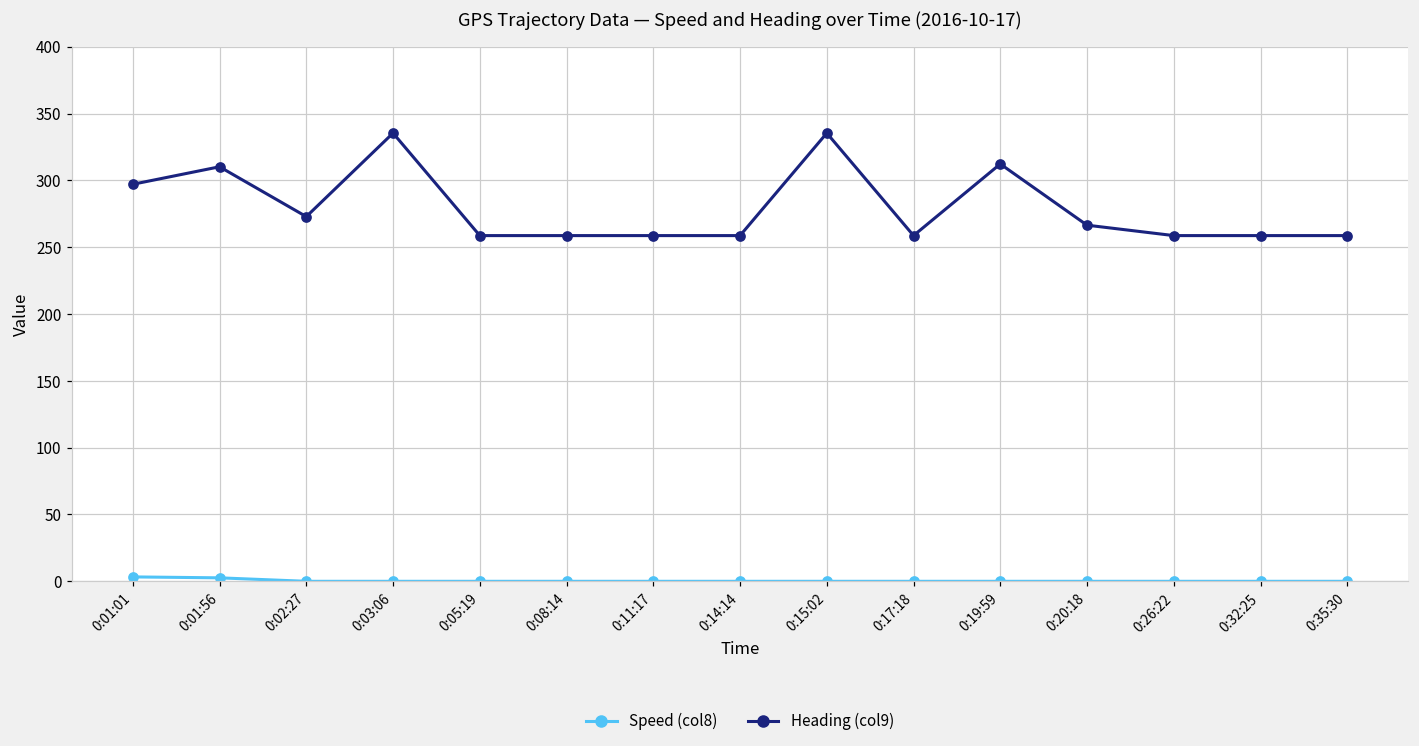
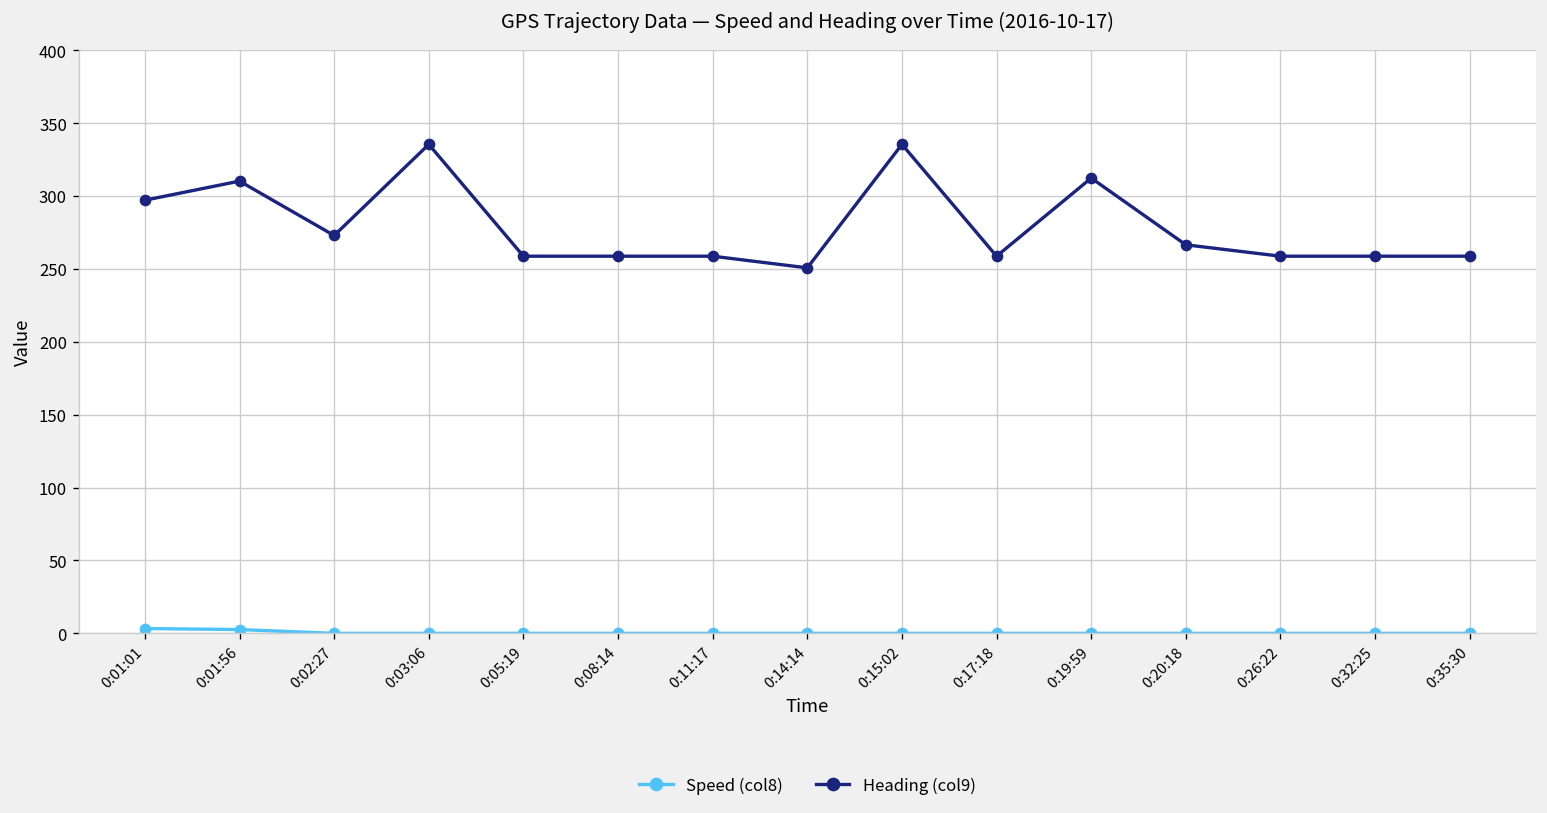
Heading (col9), 0:14:14: 259 -> 251
